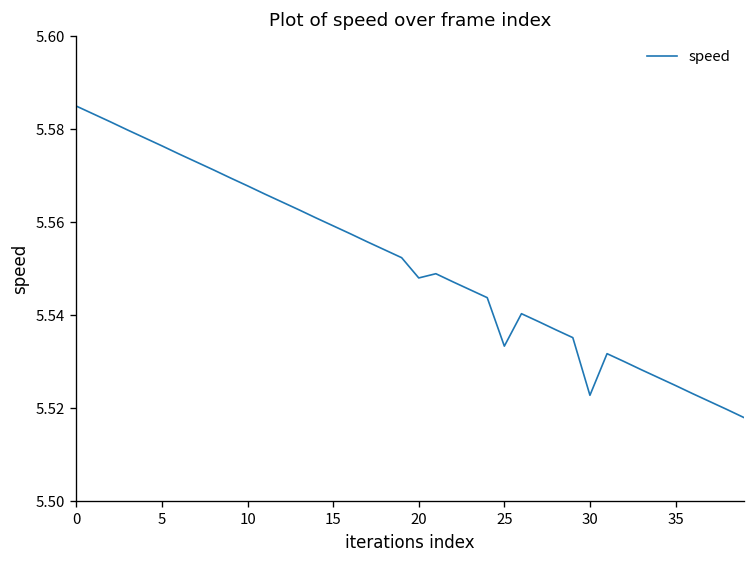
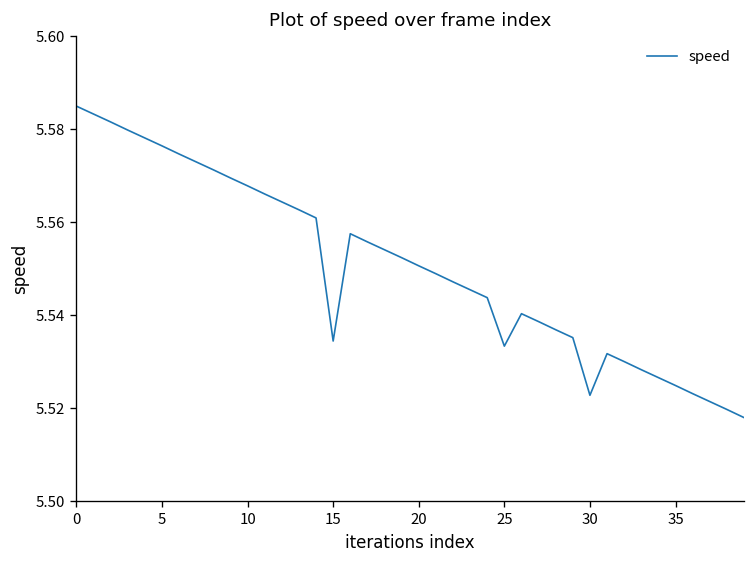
15: 5.559 -> 5.534
20: 5.548 -> 5.551
